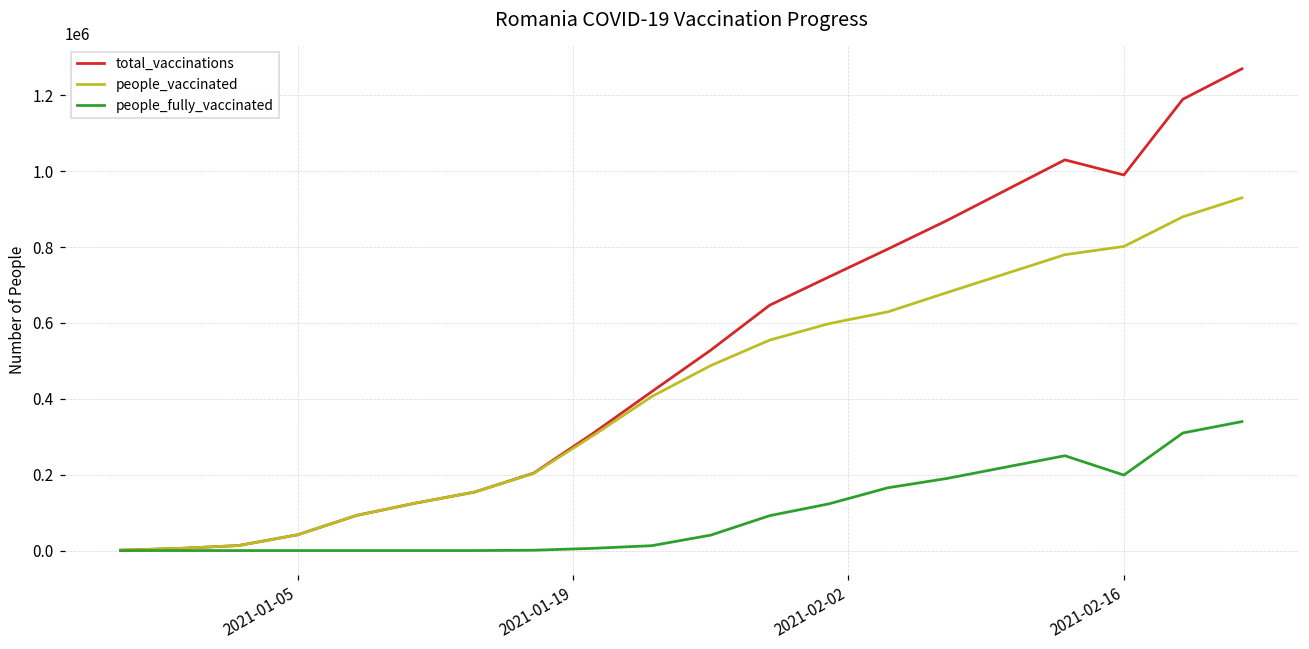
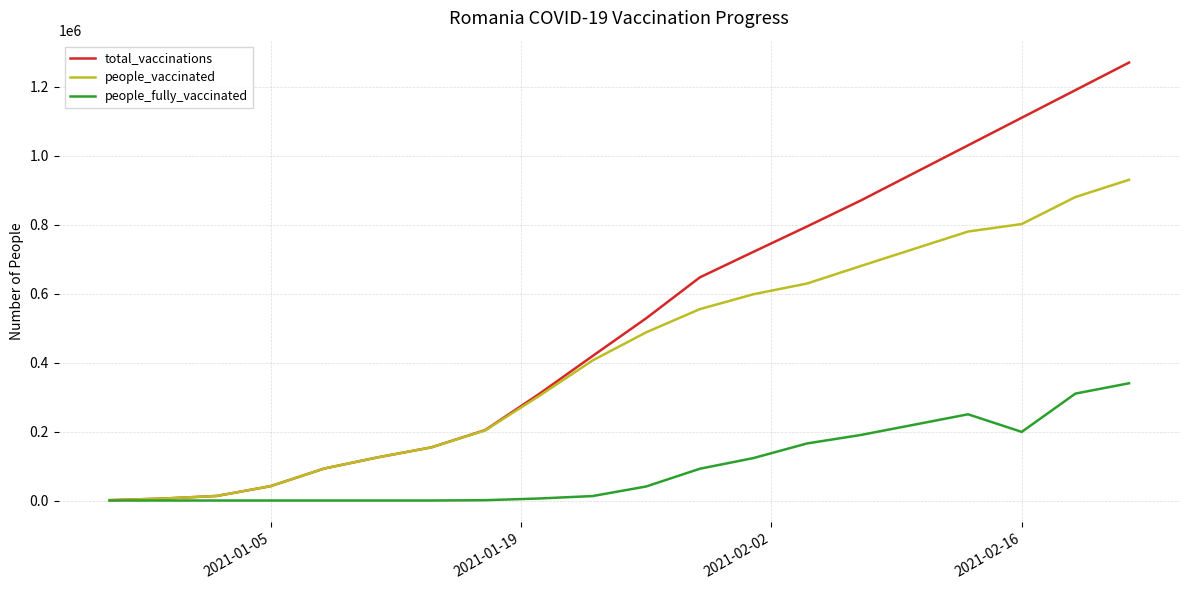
total_vaccinations, 2021-02-16: 990000 -> 1110000
